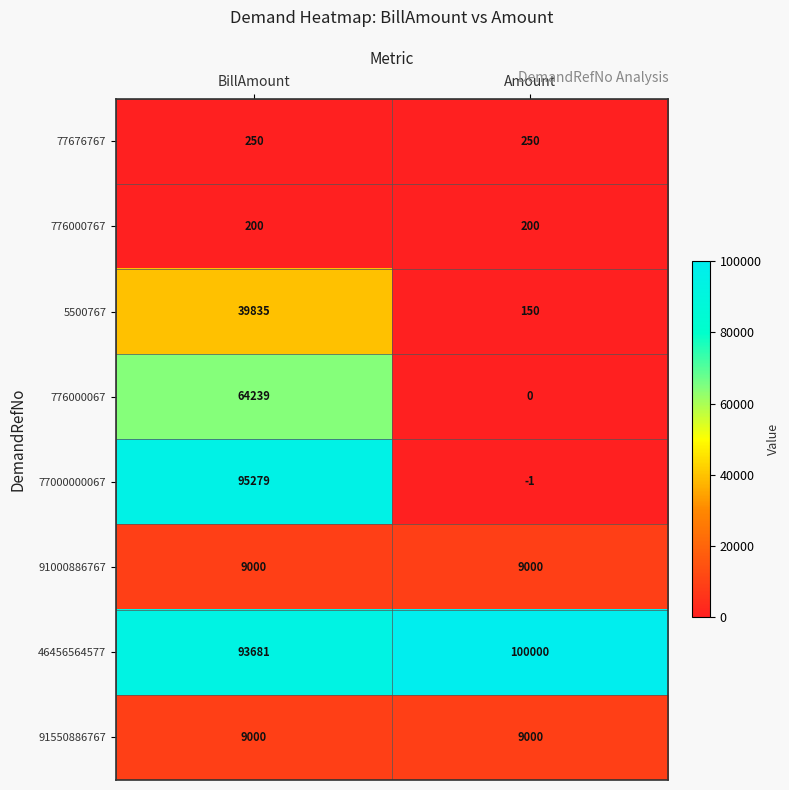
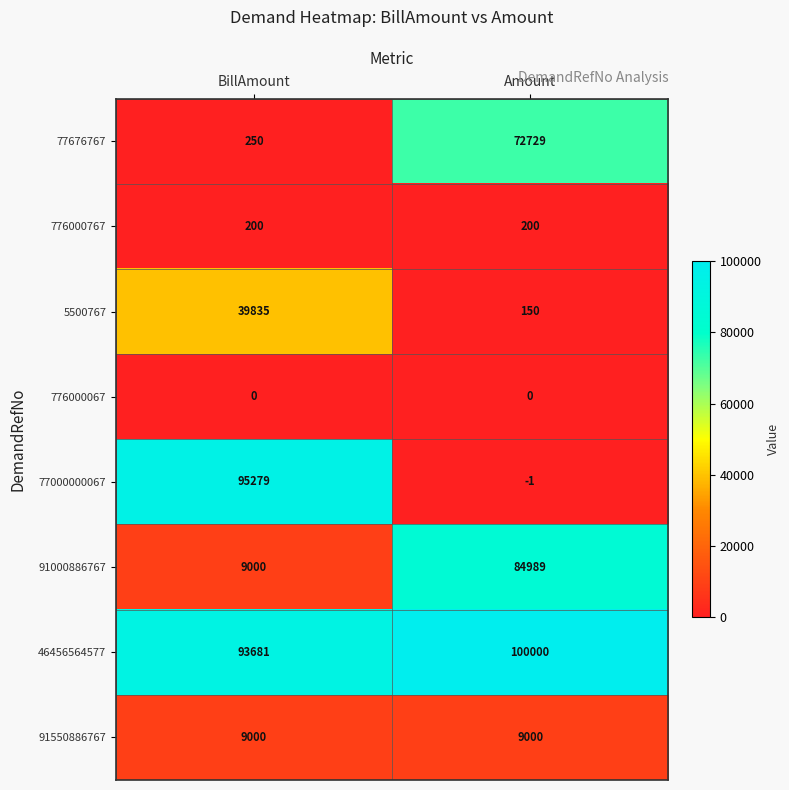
77676767, Amount: 250 -> 72729
776000067, BillAmount: 64239 -> 0
91000886767, Amount: 9000 -> 84989
